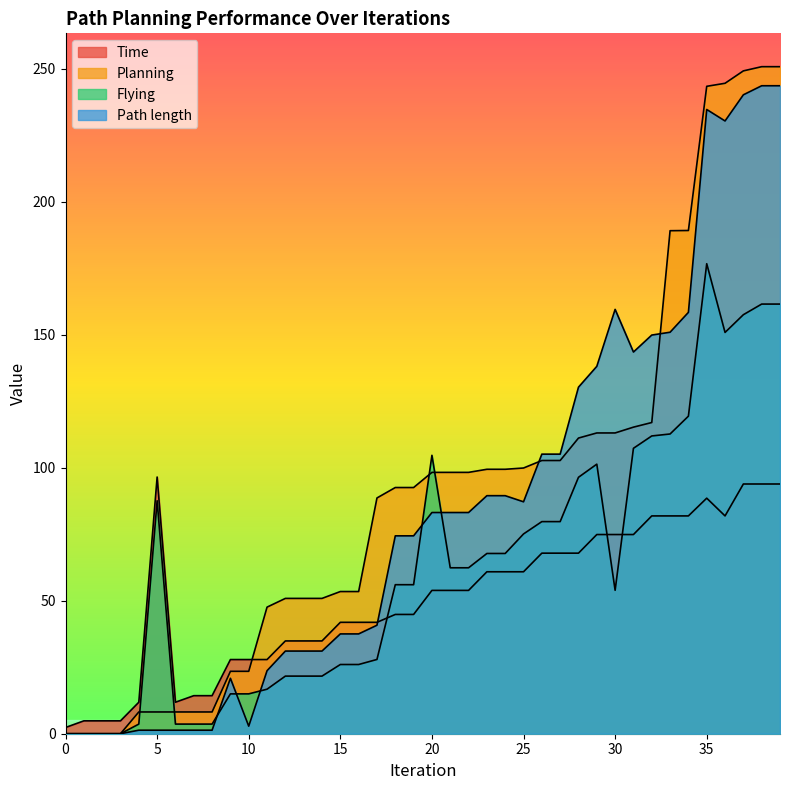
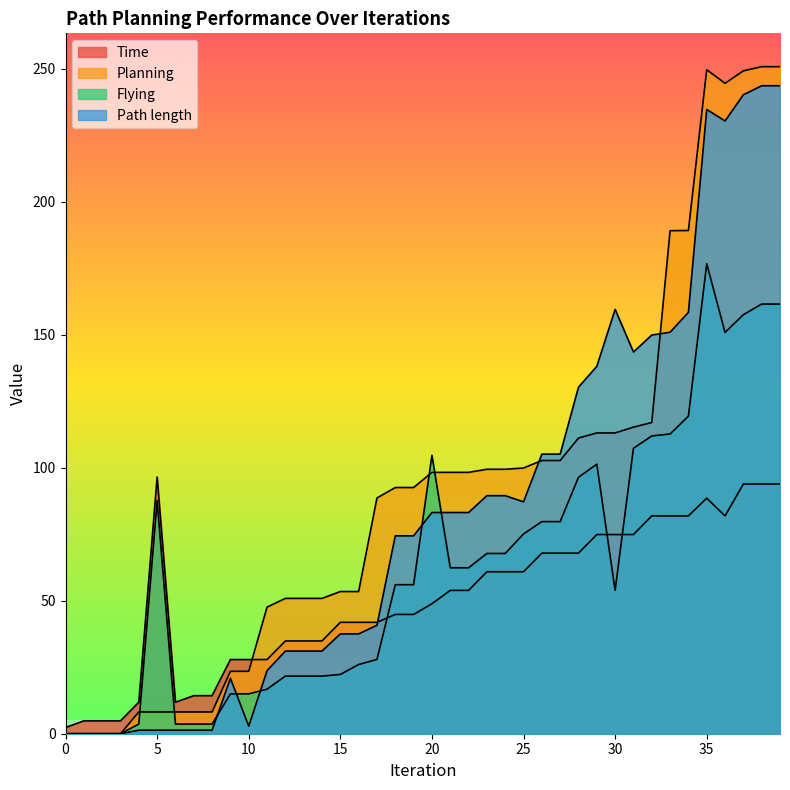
Flying, 15: 26 -> 22
Time, 20: 54 -> 49
Planning, 35: 243 -> 250
